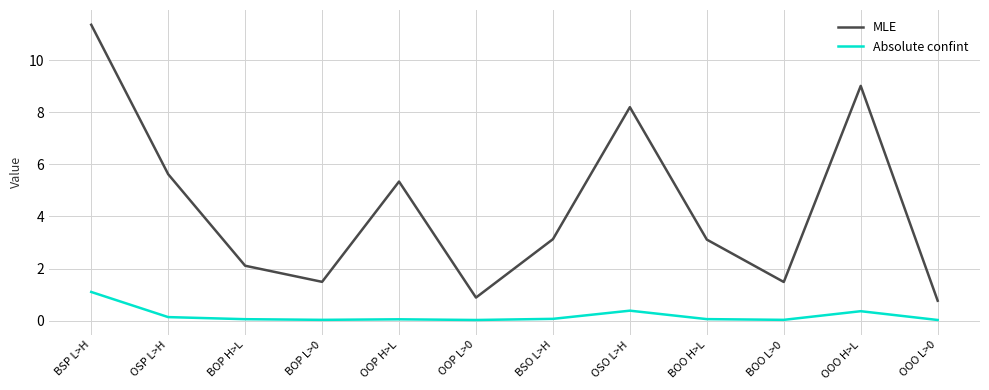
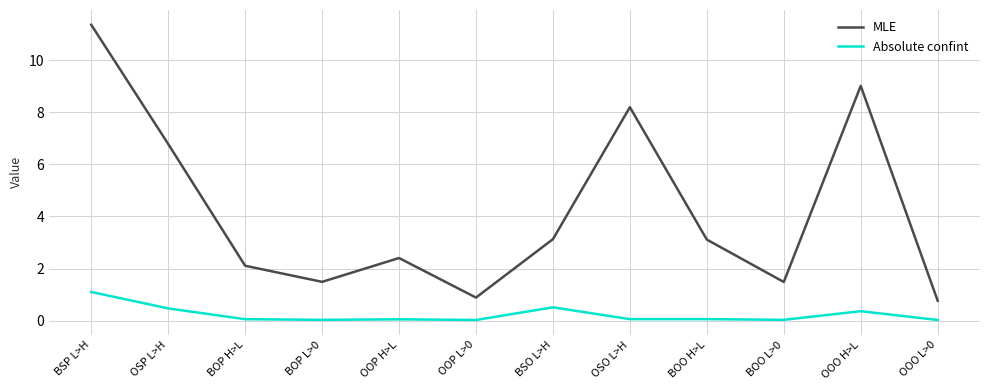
MLE, OSP L>H: 5.6 -> 6.8
Absolute confint, OSP L>H: 0.1 -> 0.5
MLE, OOP H>L: 5.3 -> 2.4
Absolute confint, BSO L>H: 0.1 -> 0.5
Absolute confint, OSO L>H: 0.4 -> 0.1
